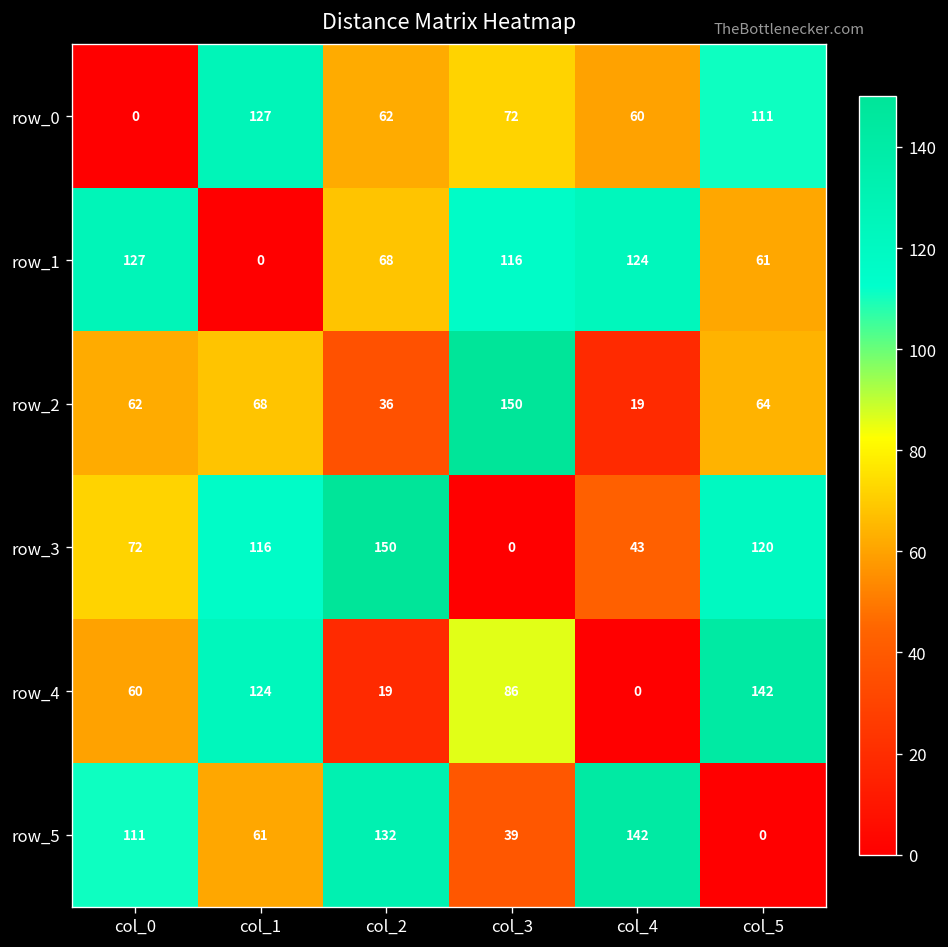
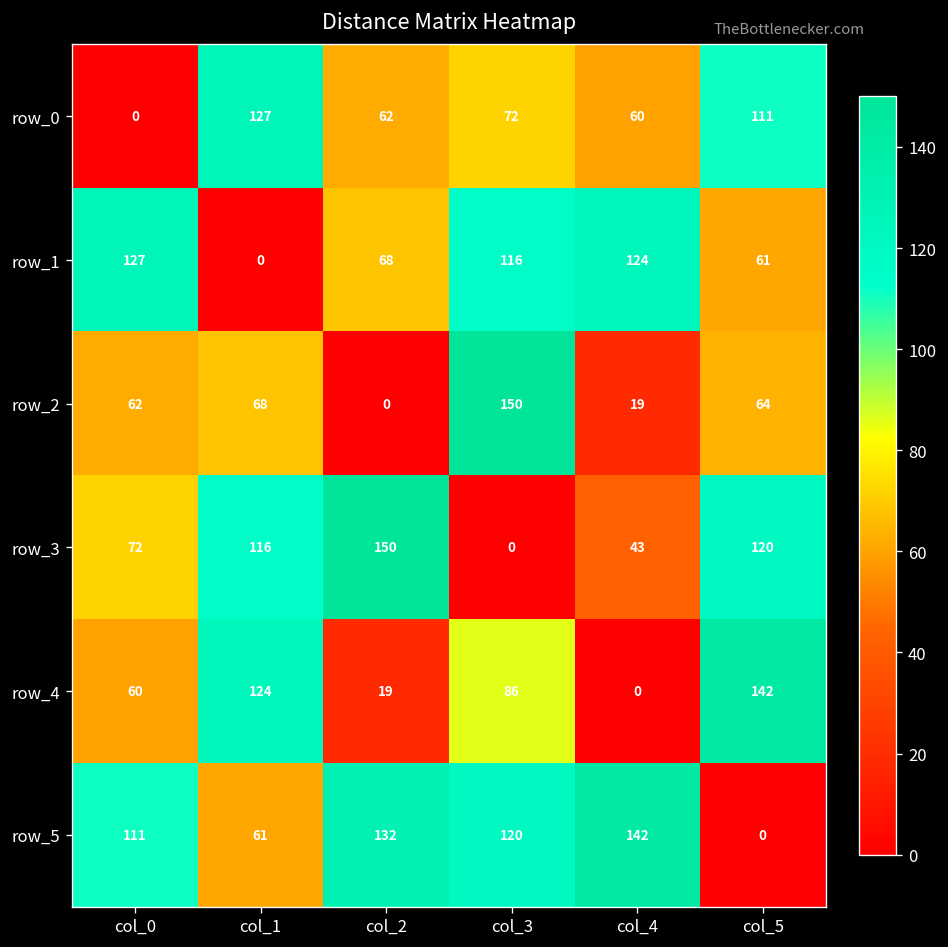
row_2, col_2: 36 -> 0
row_5, col_3: 39 -> 120
